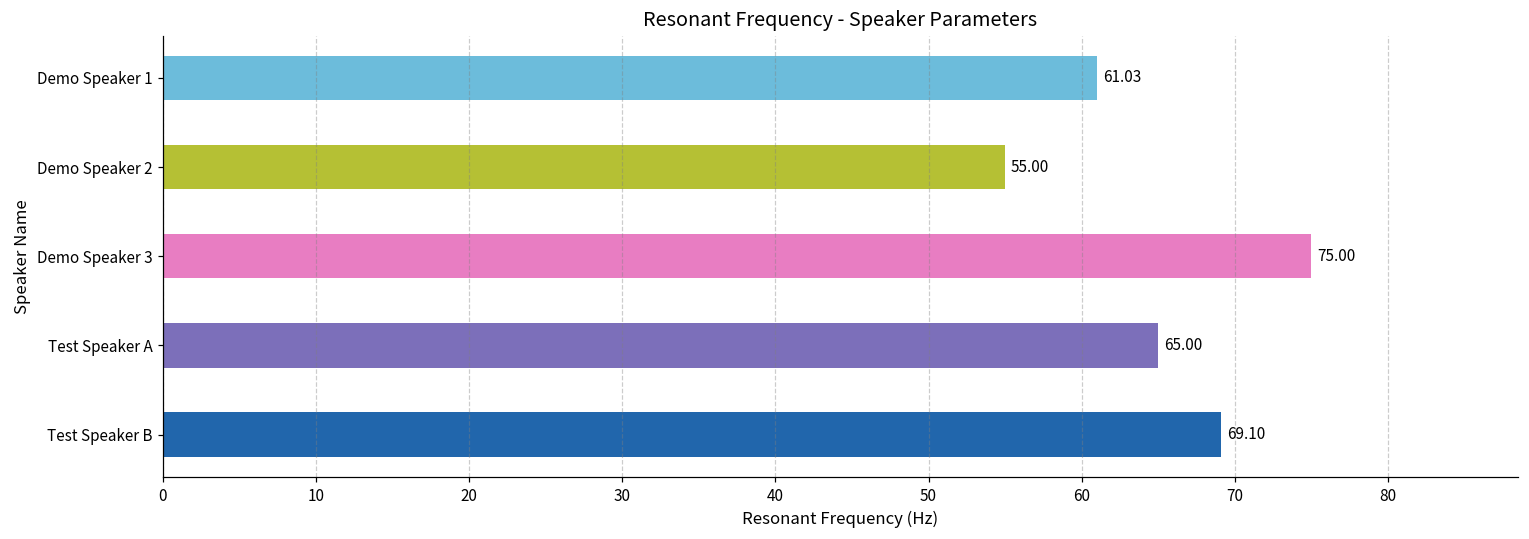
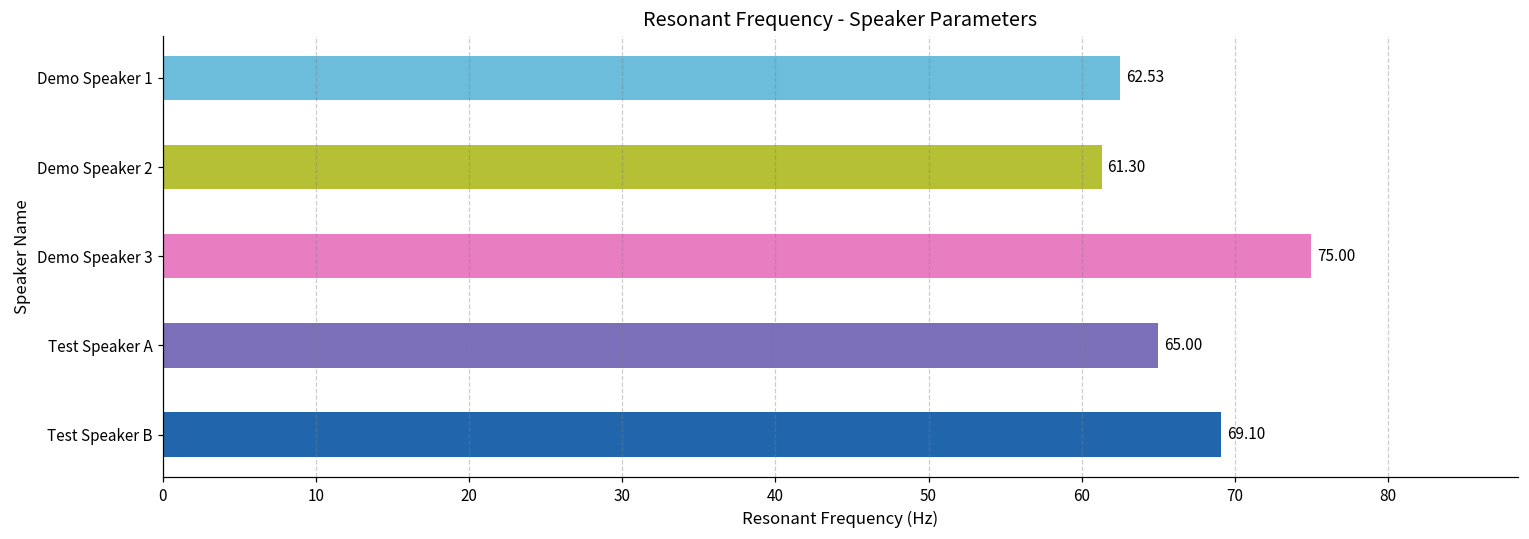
Demo Speaker 1: 61.03 -> 62.53
Demo Speaker 2: 55.00 -> 61.30
